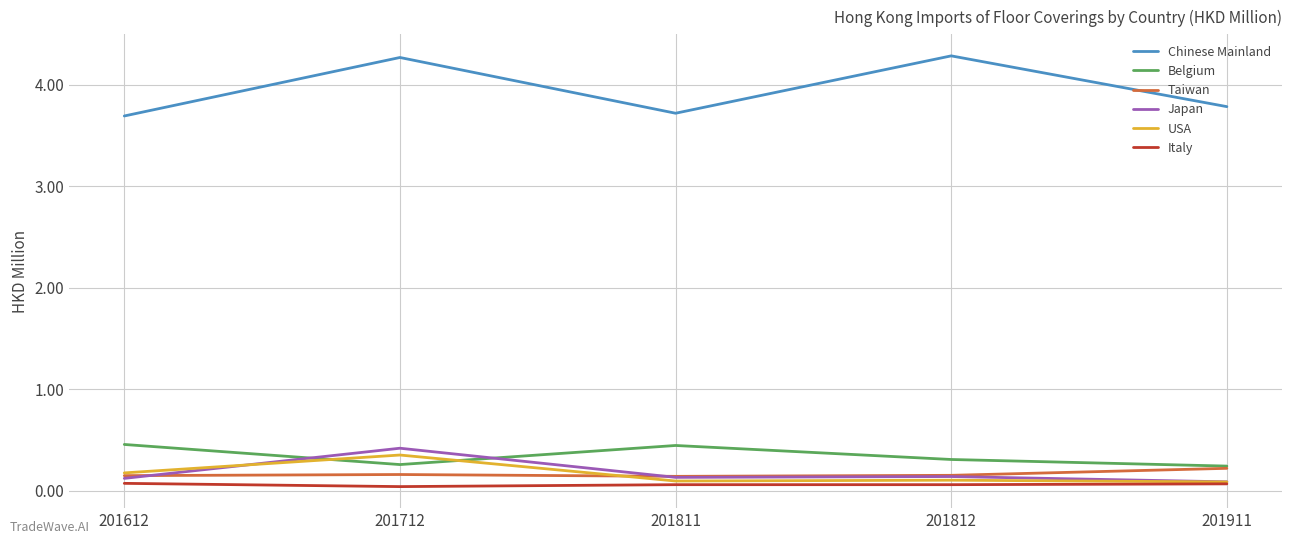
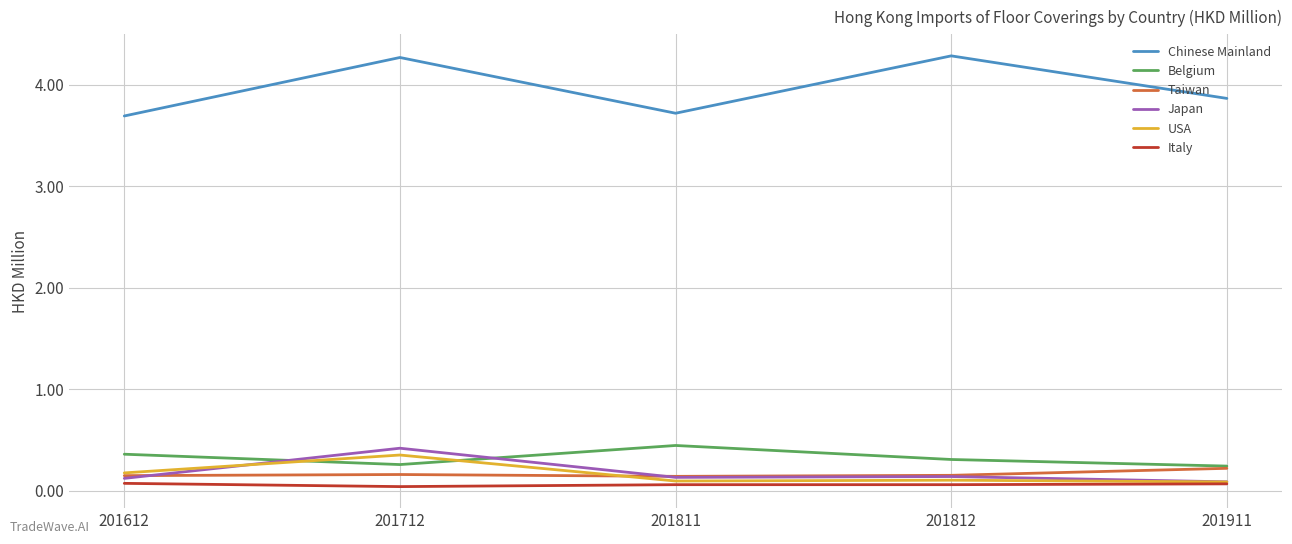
Belgium, 201612: 0.46 -> 0.36
Chinese Mainland, 201911: 3.78 -> 3.86
